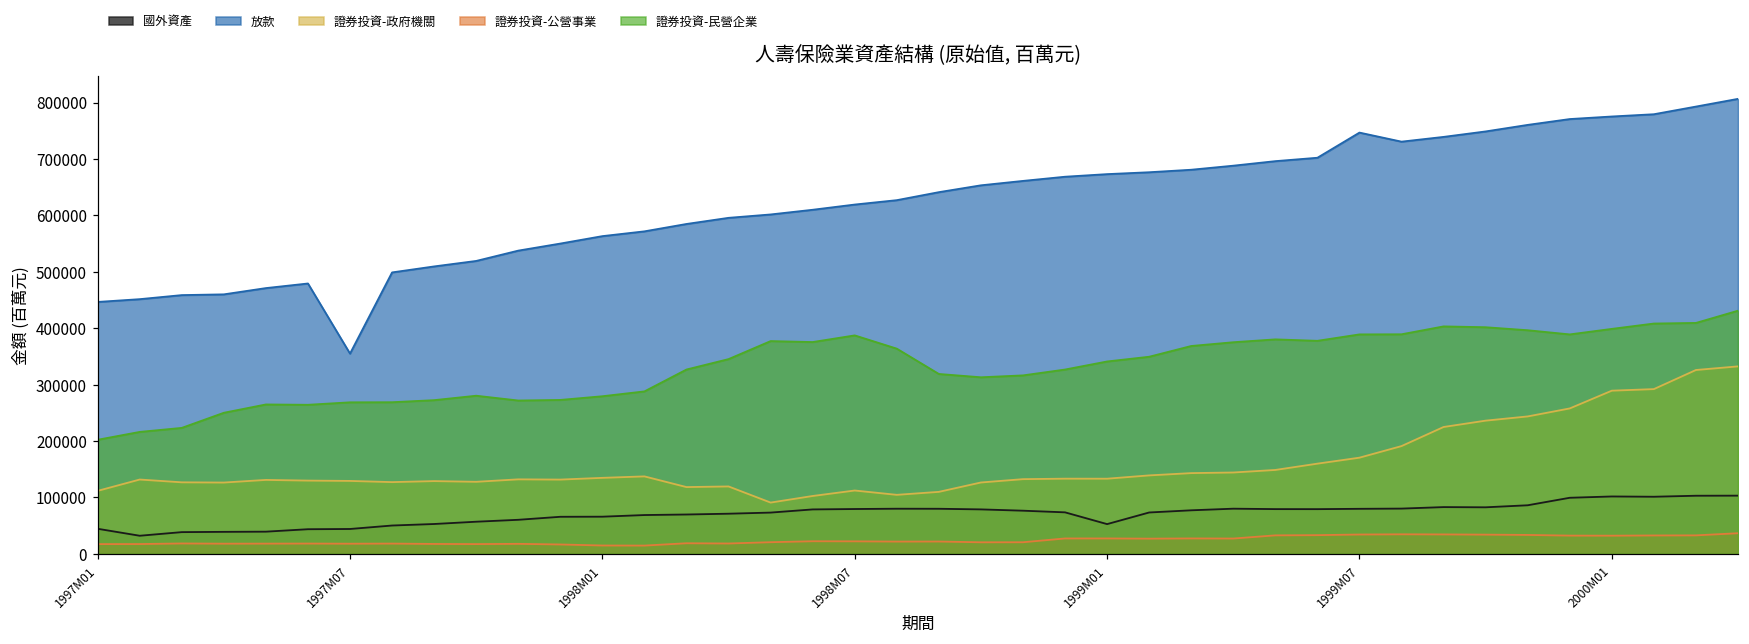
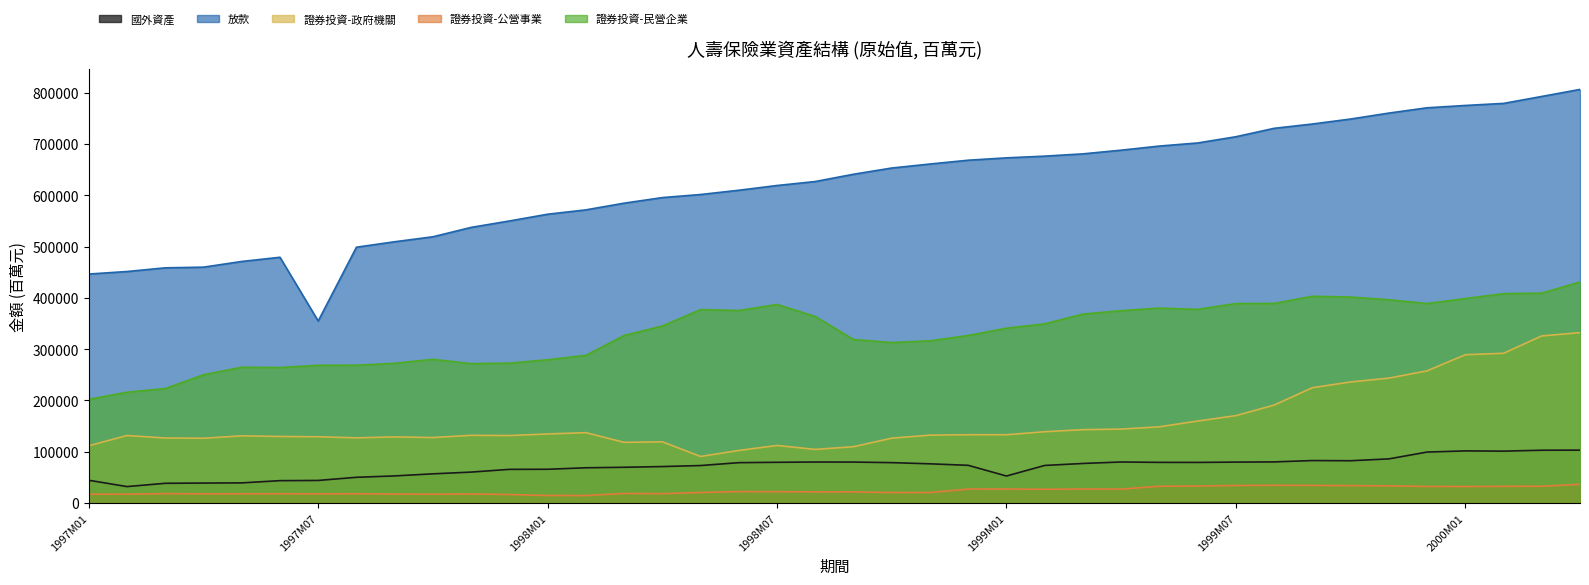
放款, 1999M07: 750000 -> 710000
